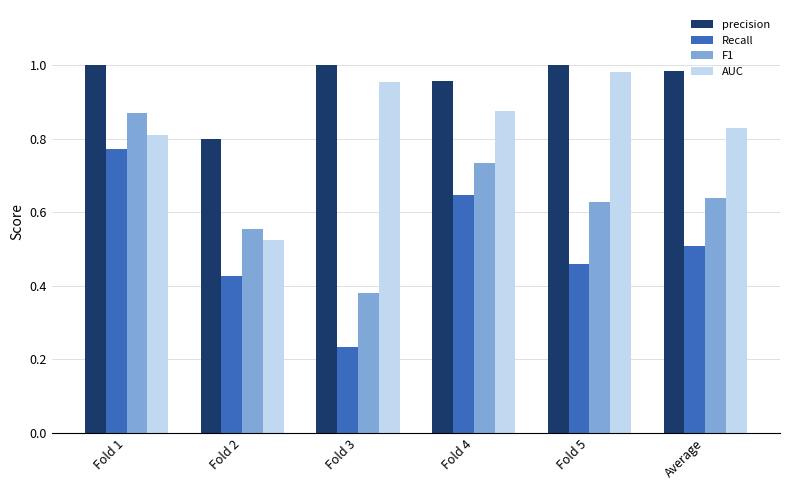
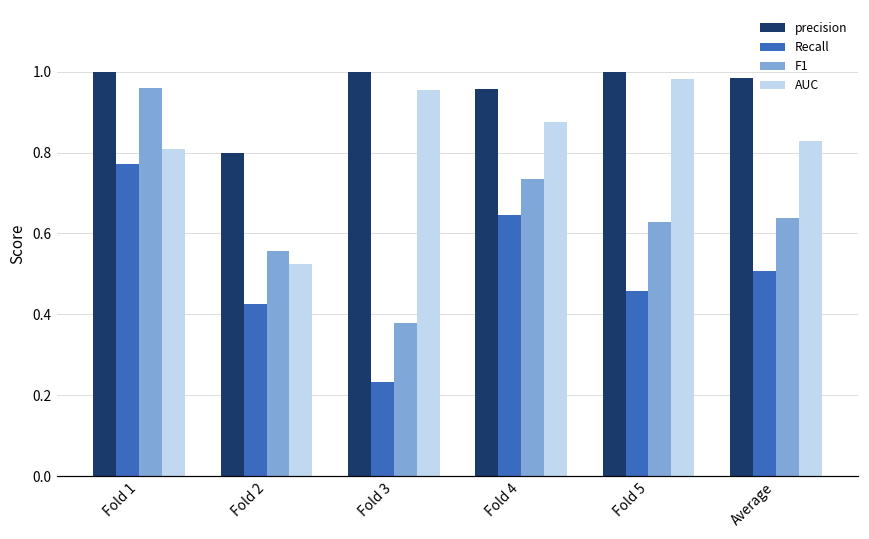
F1, Fold 1: 0.87 -> 0.96
